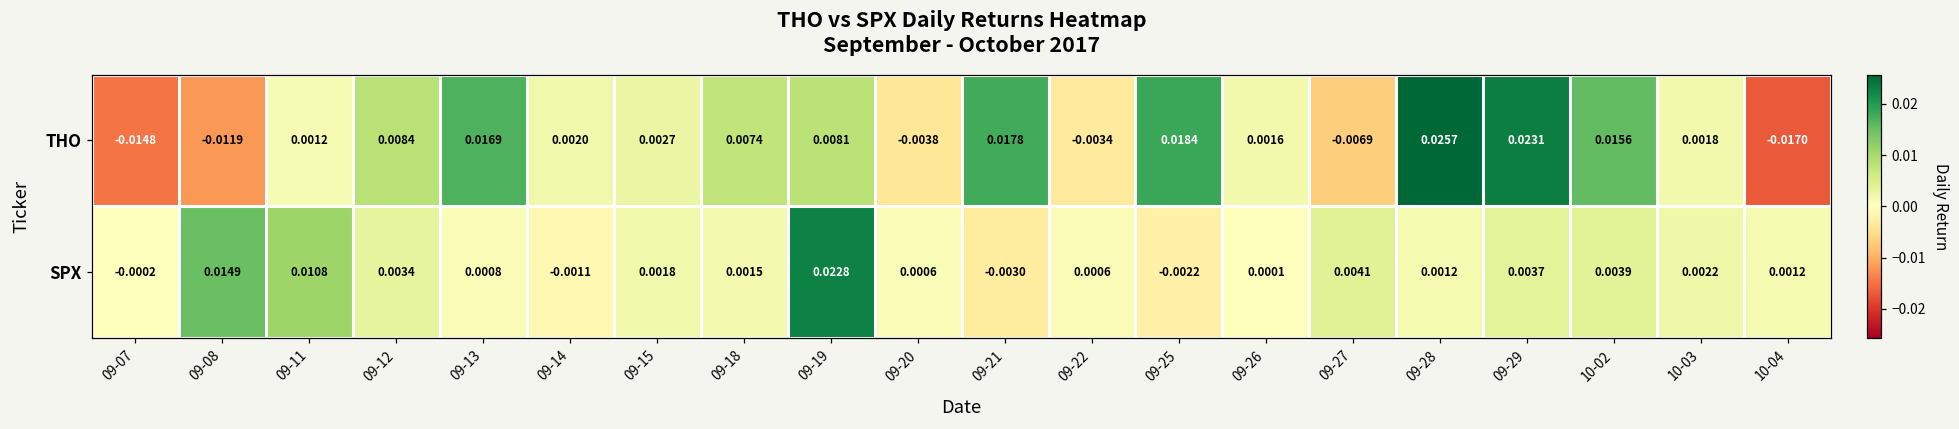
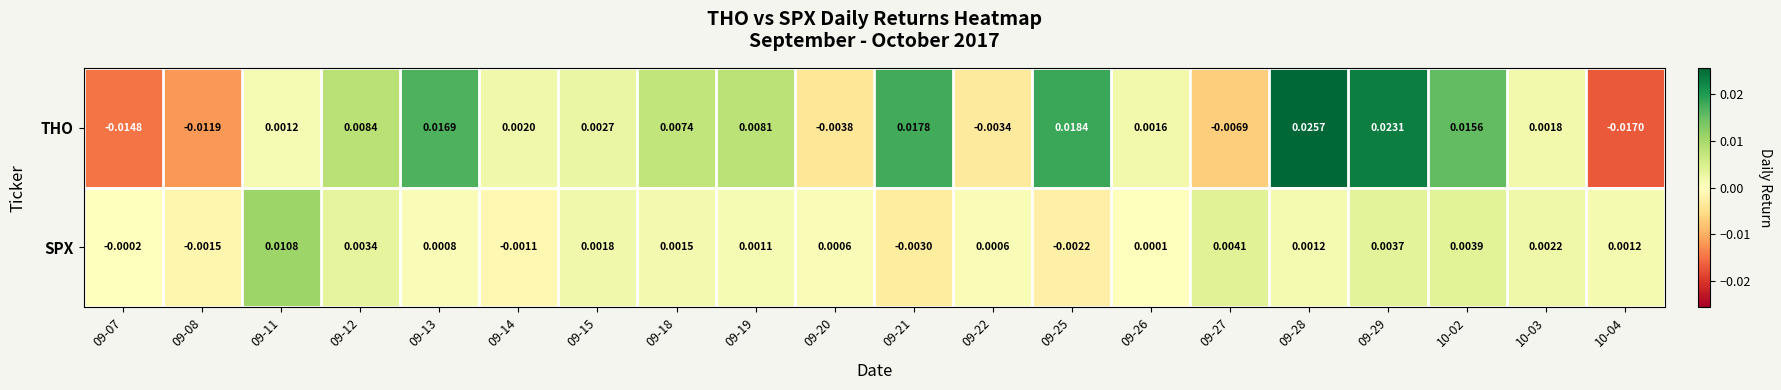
SPX, 09-08: 0.0149 -> -0.0015
SPX, 09-19: 0.0228 -> 0.0011
